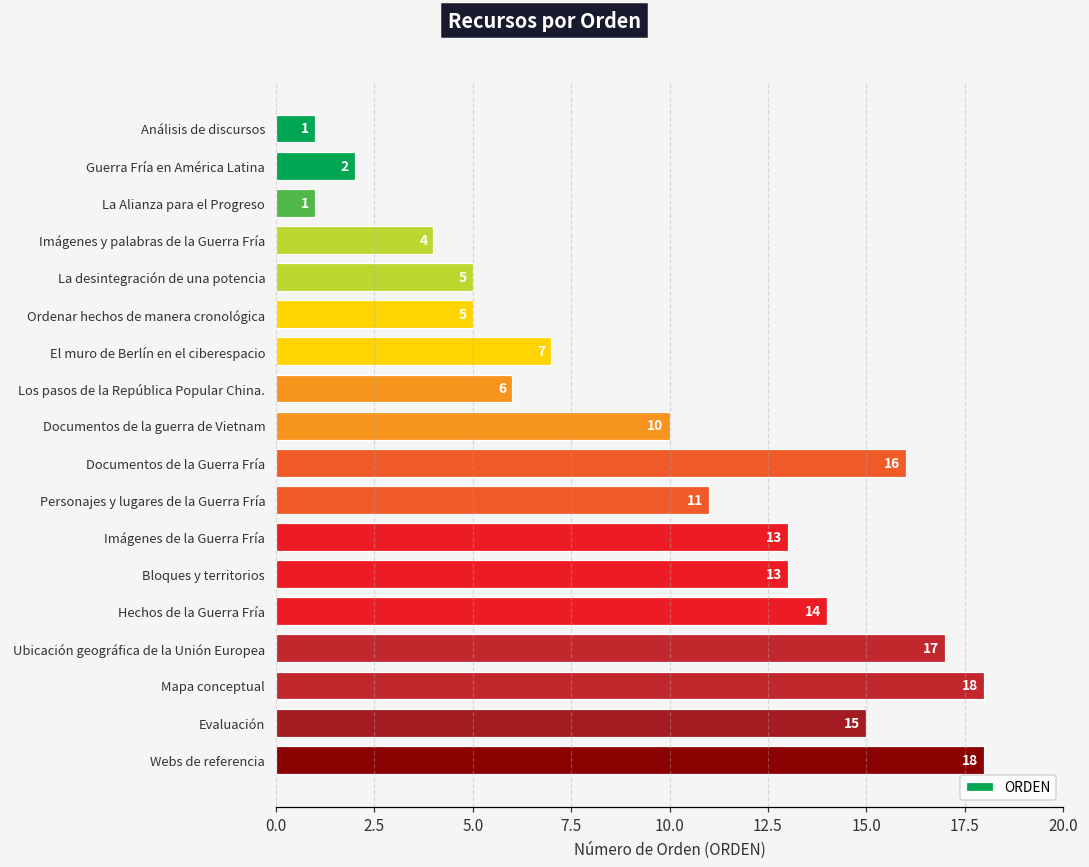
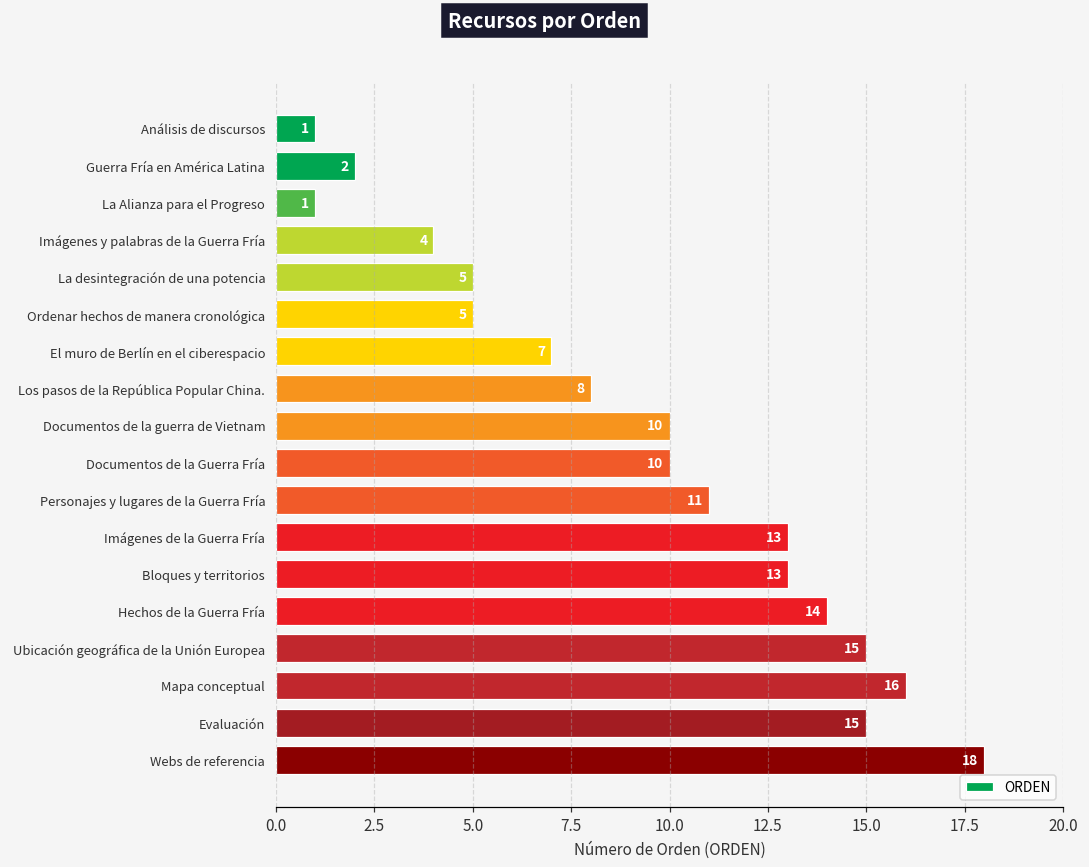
Los pasos de la República Popular China.: 6 -> 8
Documentos de la Guerra Fría: 16 -> 10
Ubicación geográfica de la Unión Europea: 17 -> 15
Mapa conceptual: 18 -> 16
